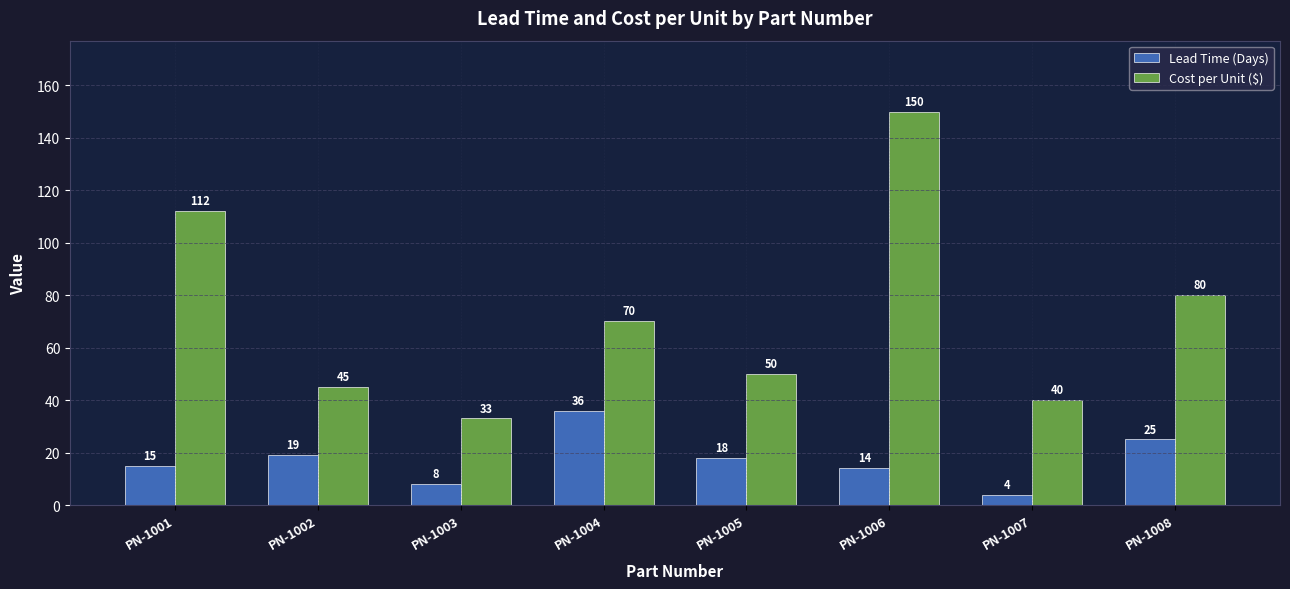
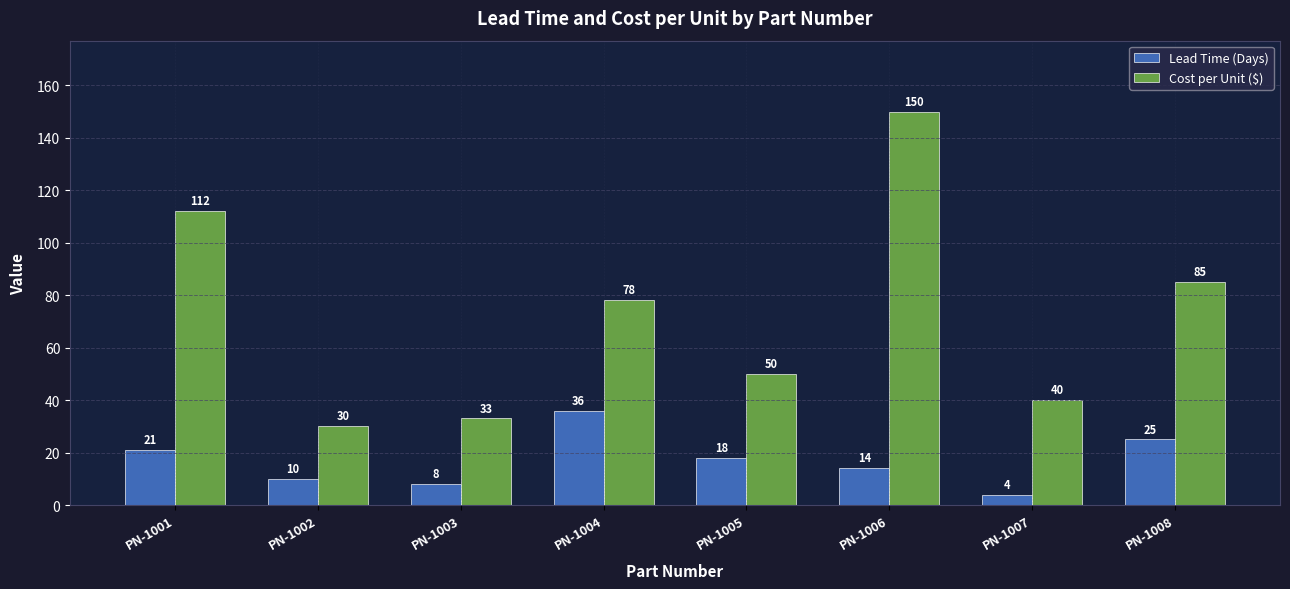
Lead Time (Days), PN-1001: 15 -> 21
Lead Time (Days), PN-1002: 19 -> 10
Cost per Unit ($), PN-1002: 45 -> 30
Cost per Unit ($), PN-1004: 70 -> 78
Cost per Unit ($), PN-1008: 80 -> 85
